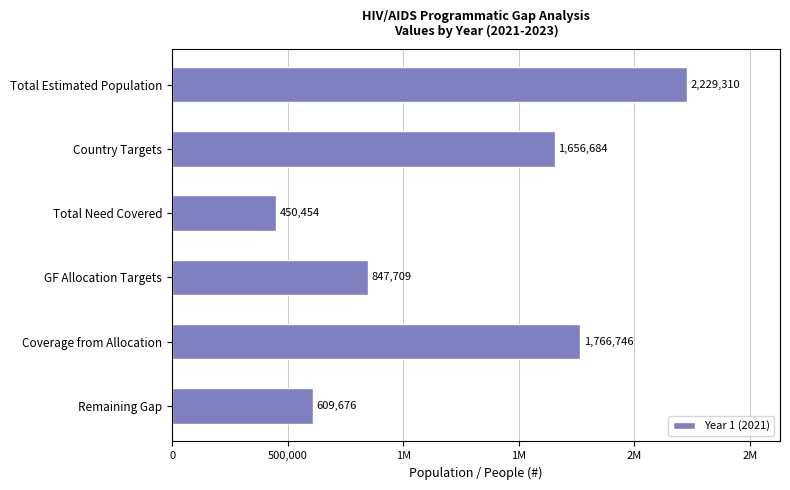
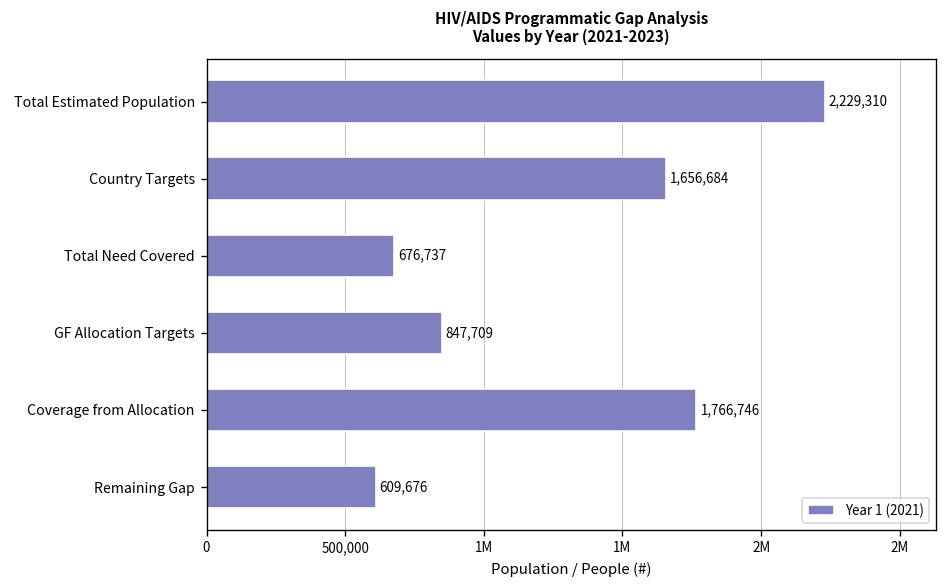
Total Need Covered: 450,454 -> 676,737
